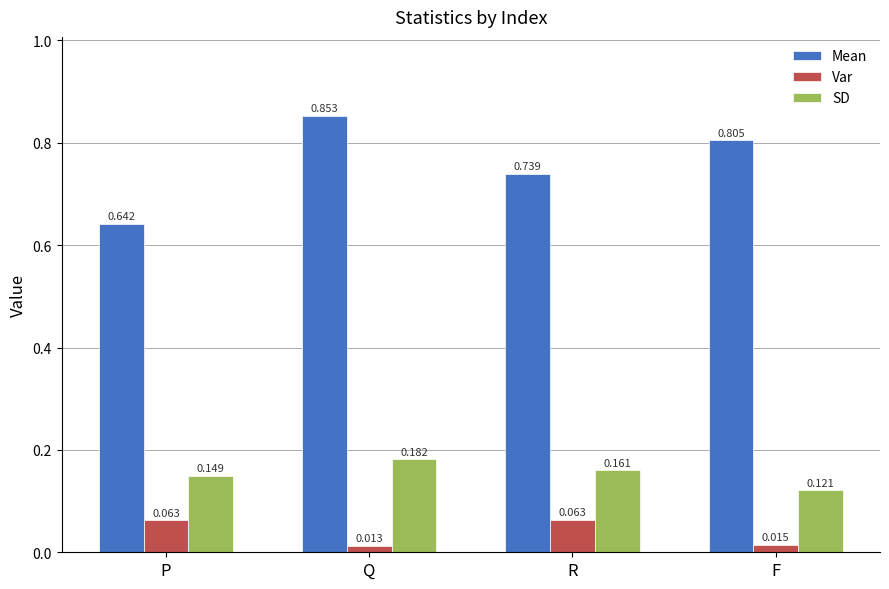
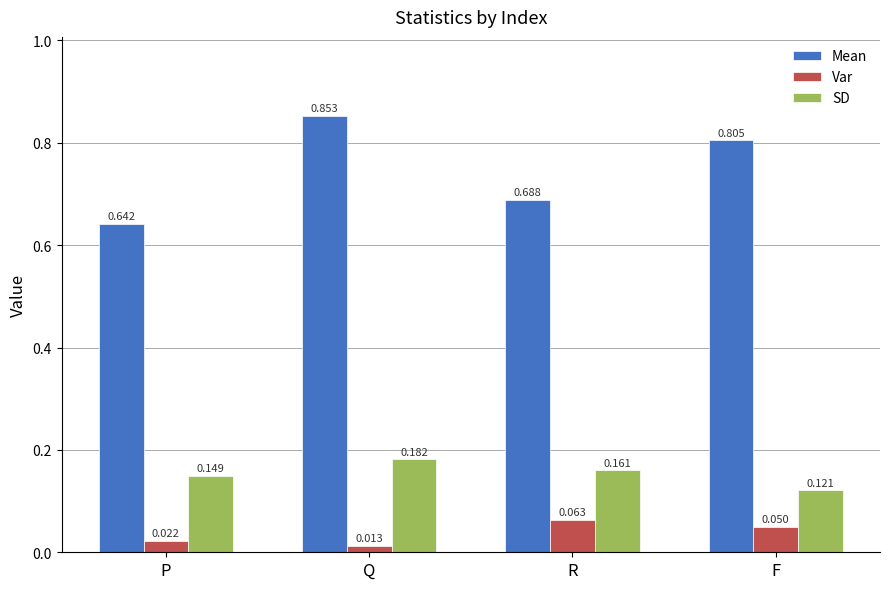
Var, P: 0.063 -> 0.022
Mean, R: 0.739 -> 0.688
Var, F: 0.015 -> 0.050
